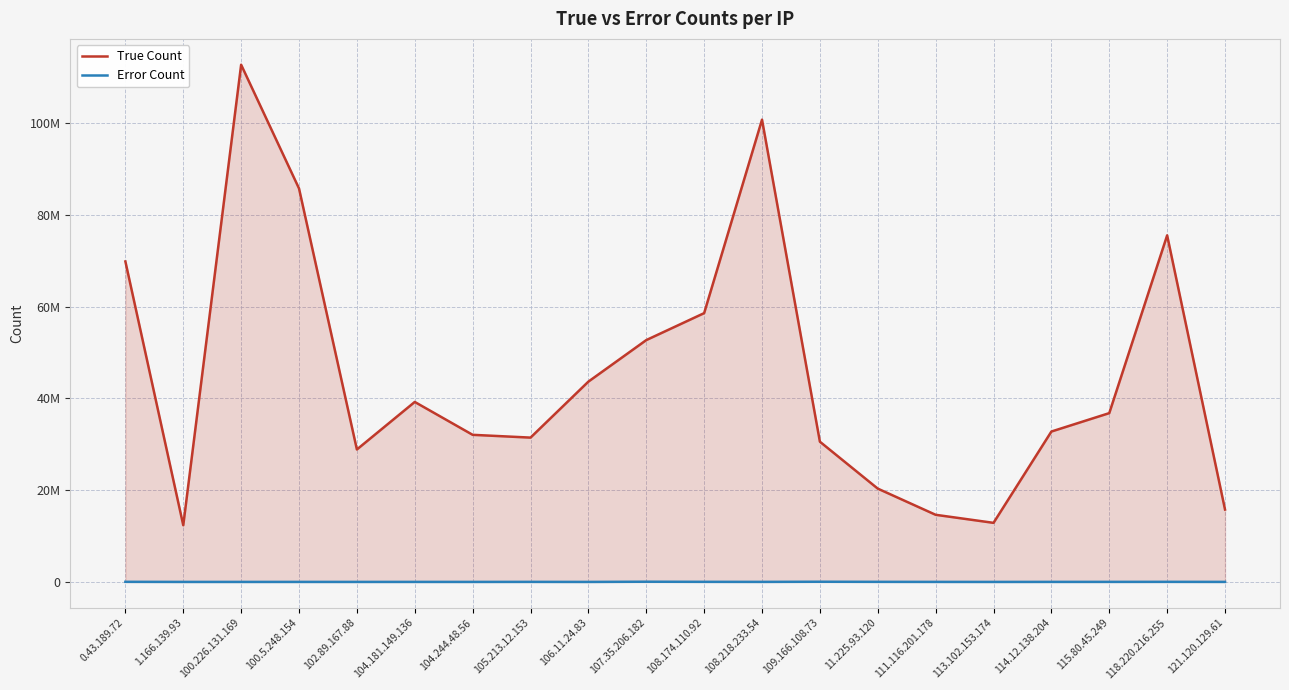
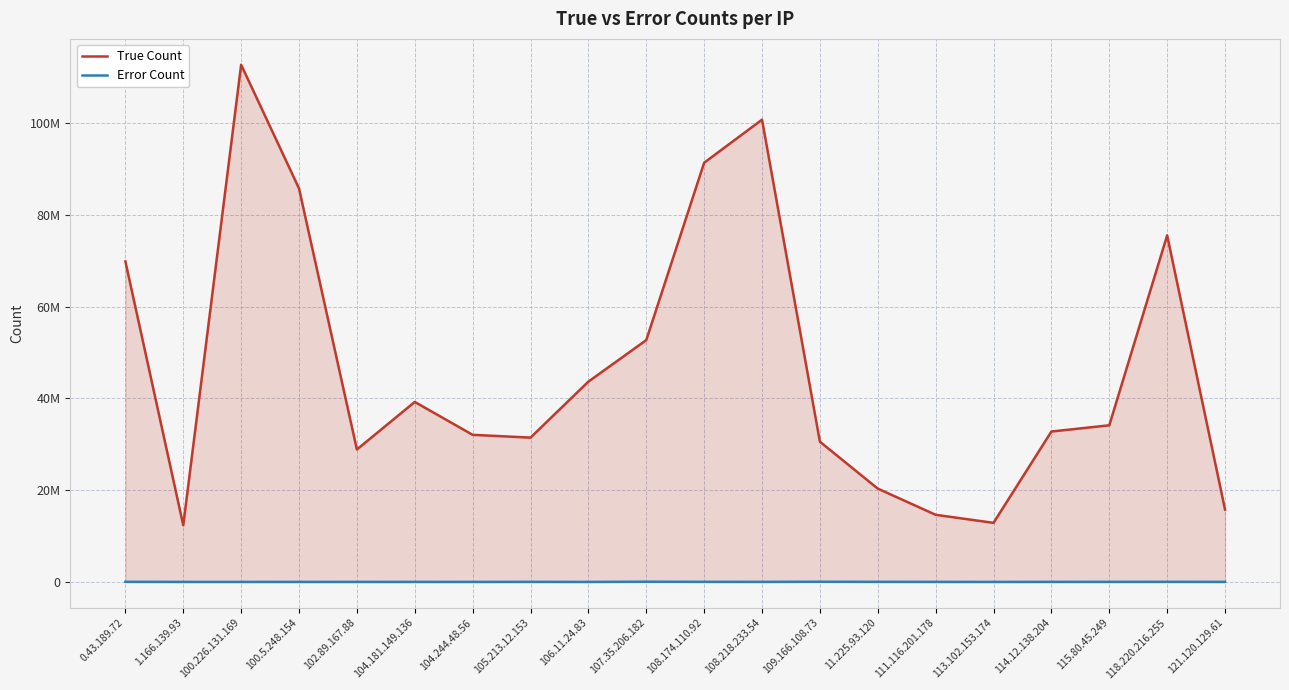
True Count, 108.174.110.92: 59000000 -> 91000000
True Count, 115.80.45.249: 37000000 -> 34000000
